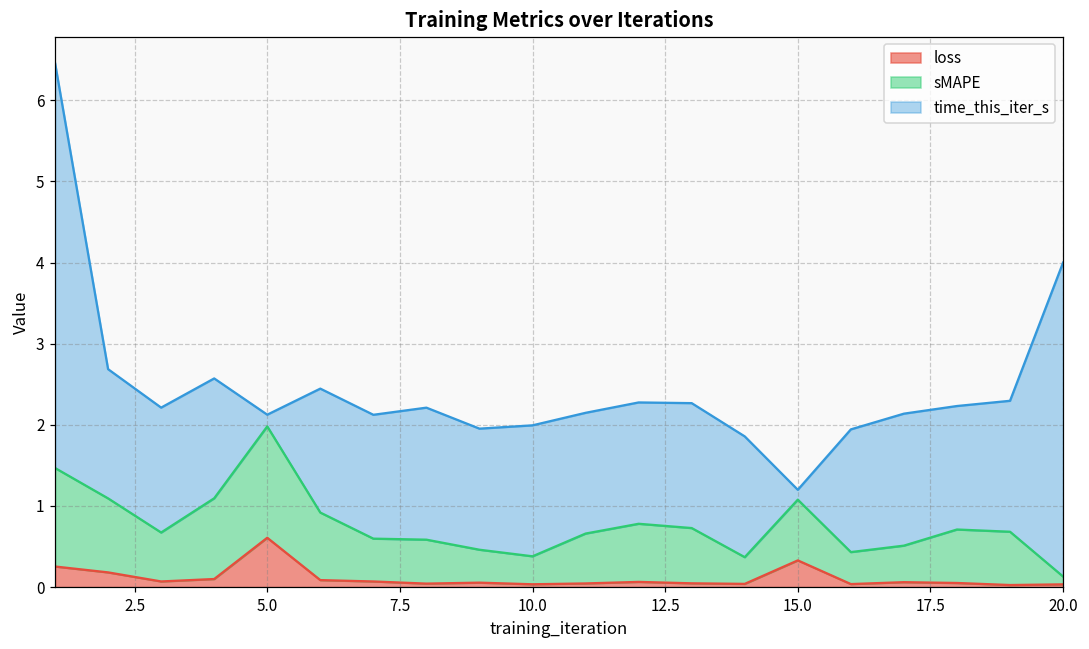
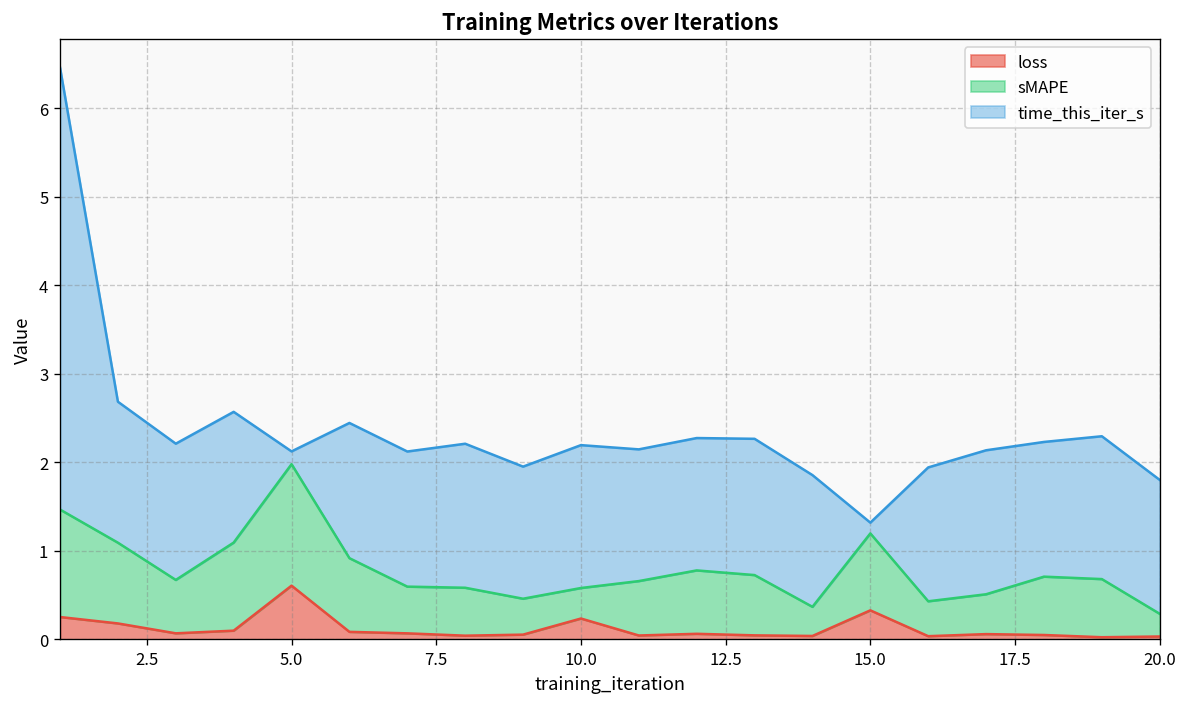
loss, 10.0: 0.0 -> 0.2
sMAPE, 15.0: 0.7 -> 0.9
sMAPE, 20.0: 0.1 -> 0.3
time_this_iter_s, 20.0: 3.9 -> 1.5
